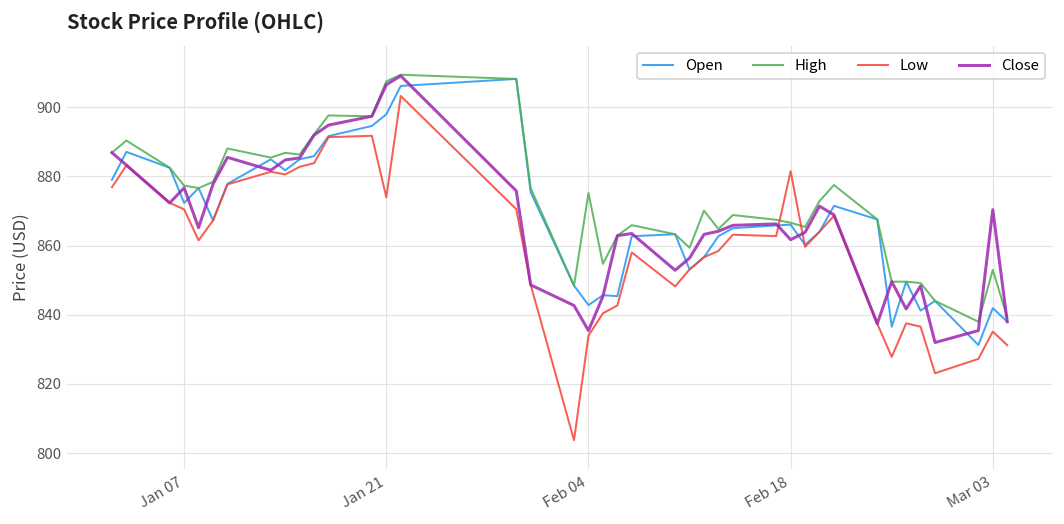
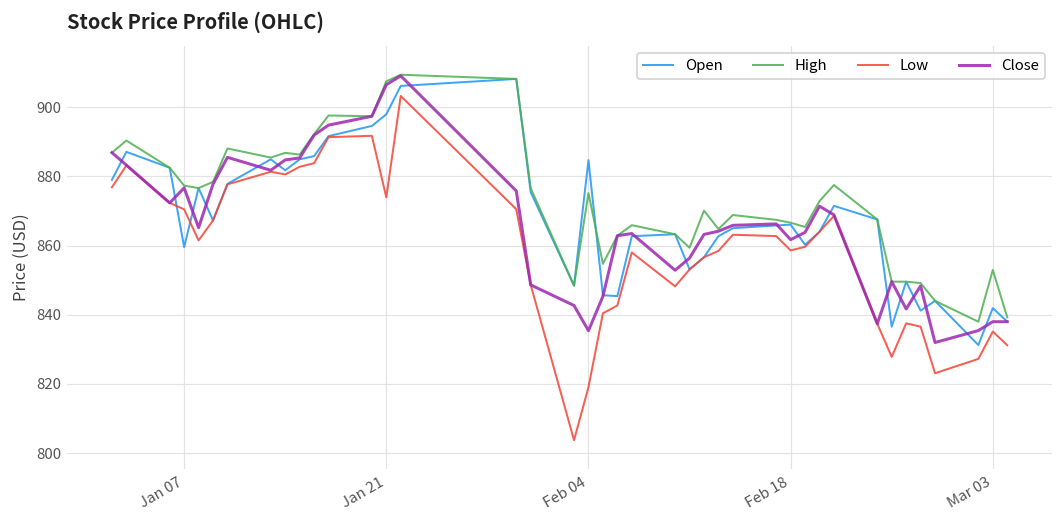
Open, Jan 07: 872 -> 860
Open, Feb 04: 843 -> 885
Low, Feb 04: 834 -> 819
Low, Feb 18: 882 -> 859
Close, Mar 03: 870 -> 838
